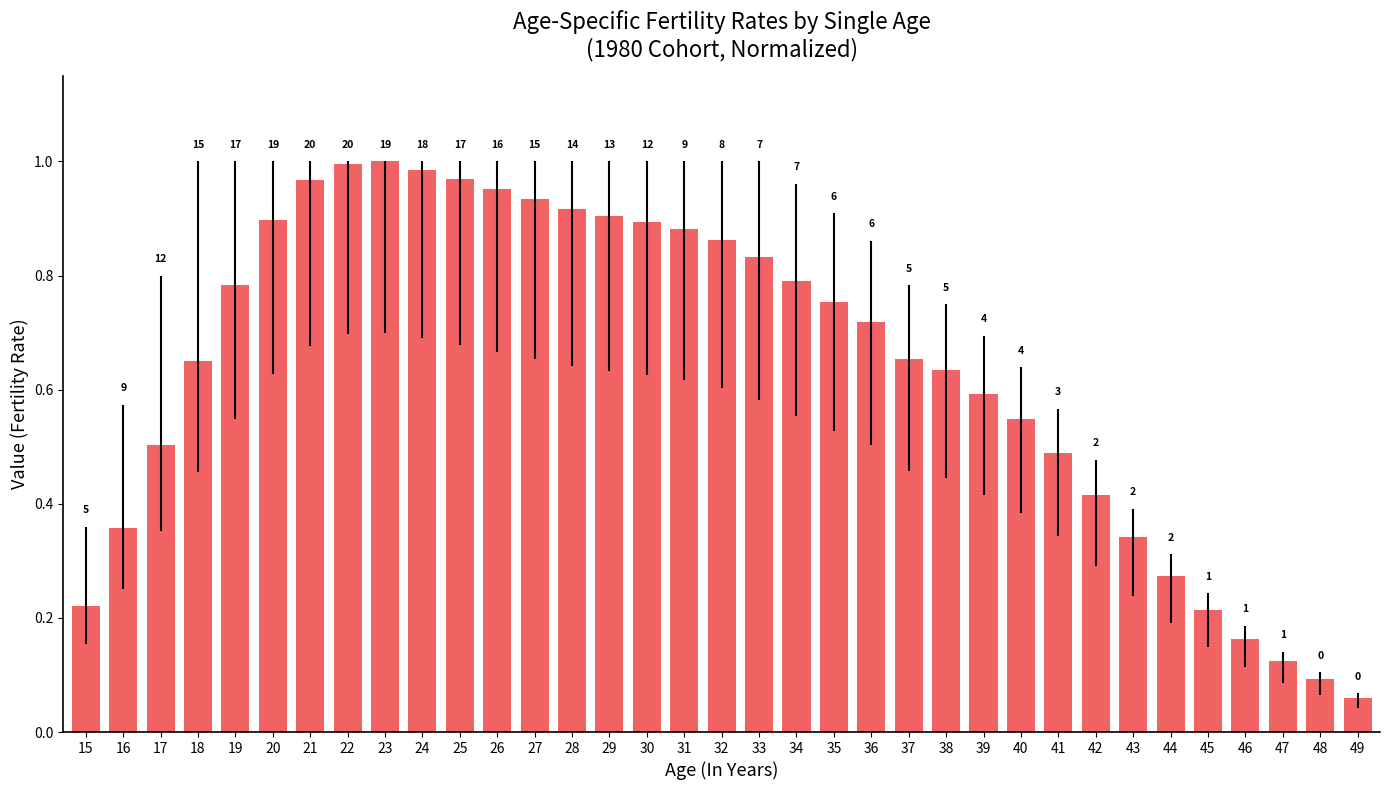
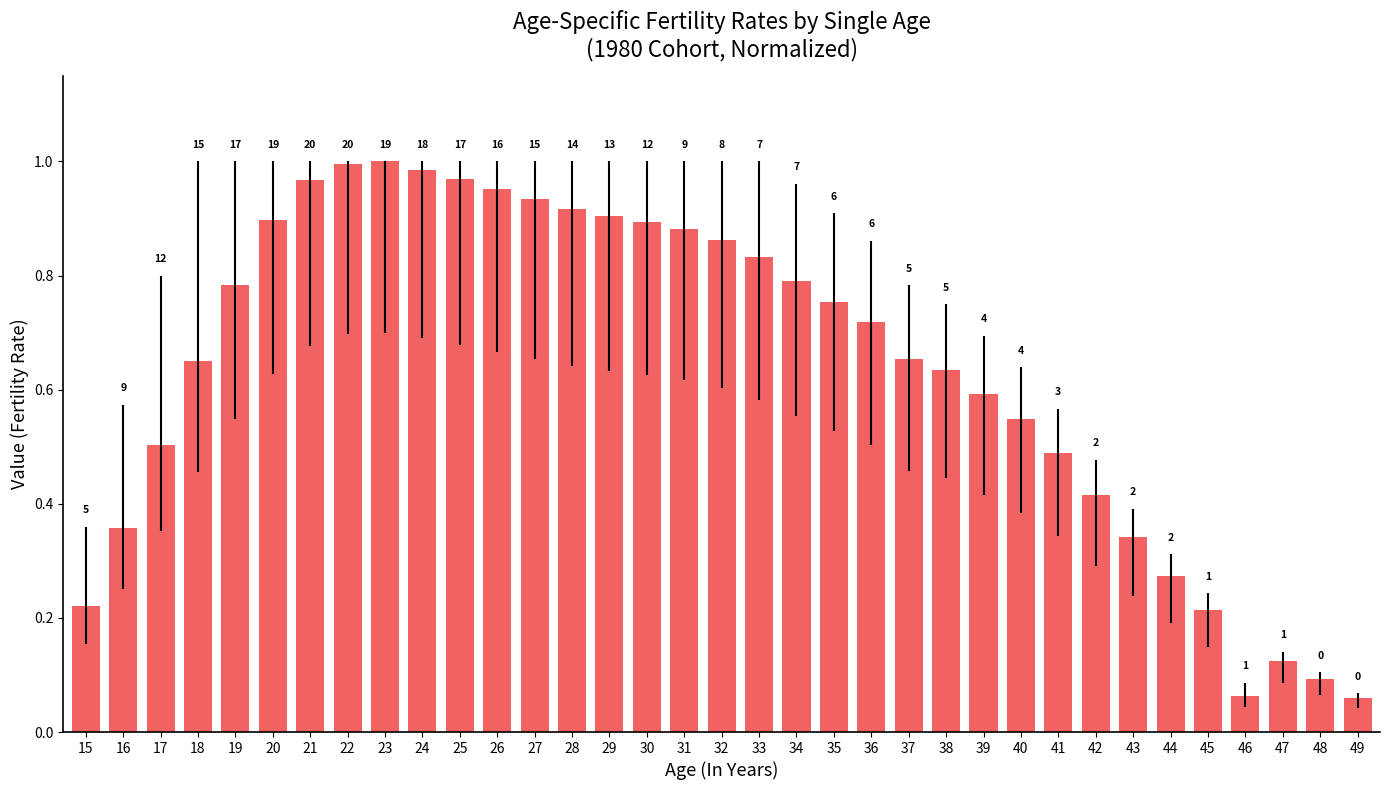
46: 0.16 -> 0.06
